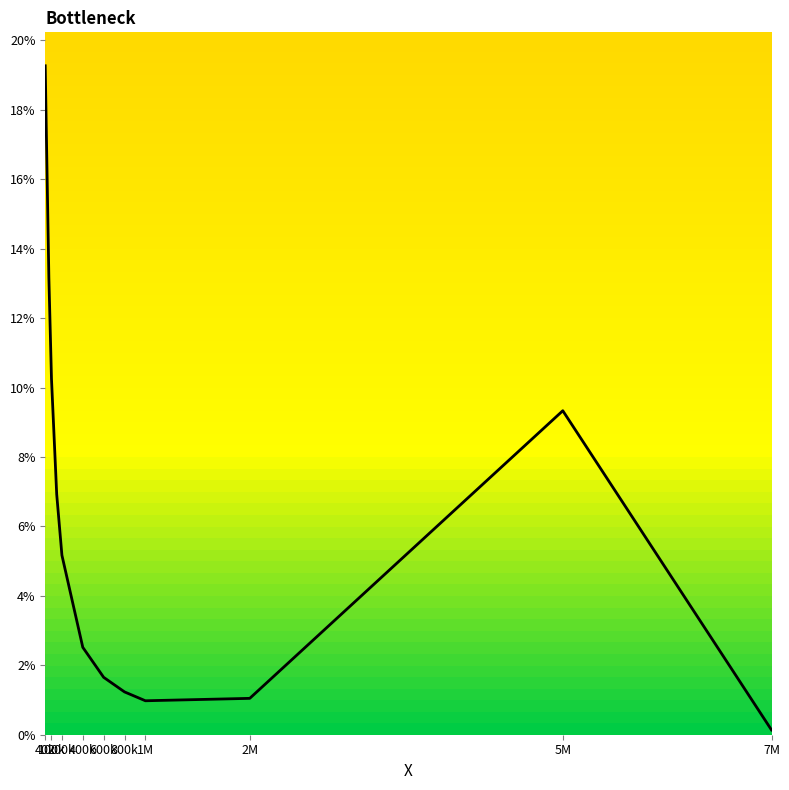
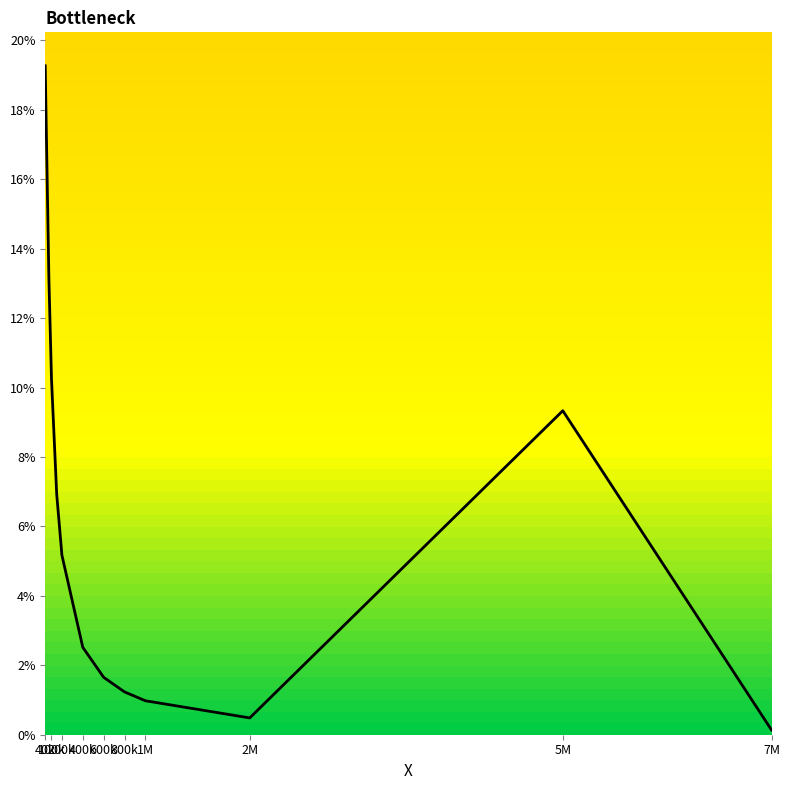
2M: 1.0% -> 0.5%
